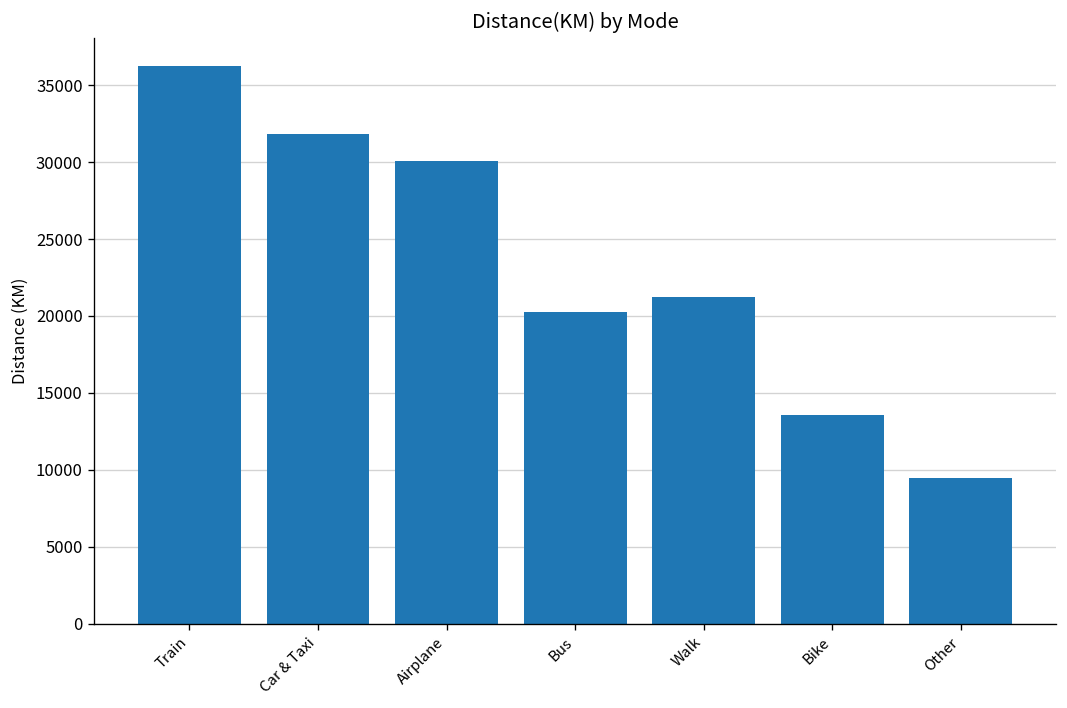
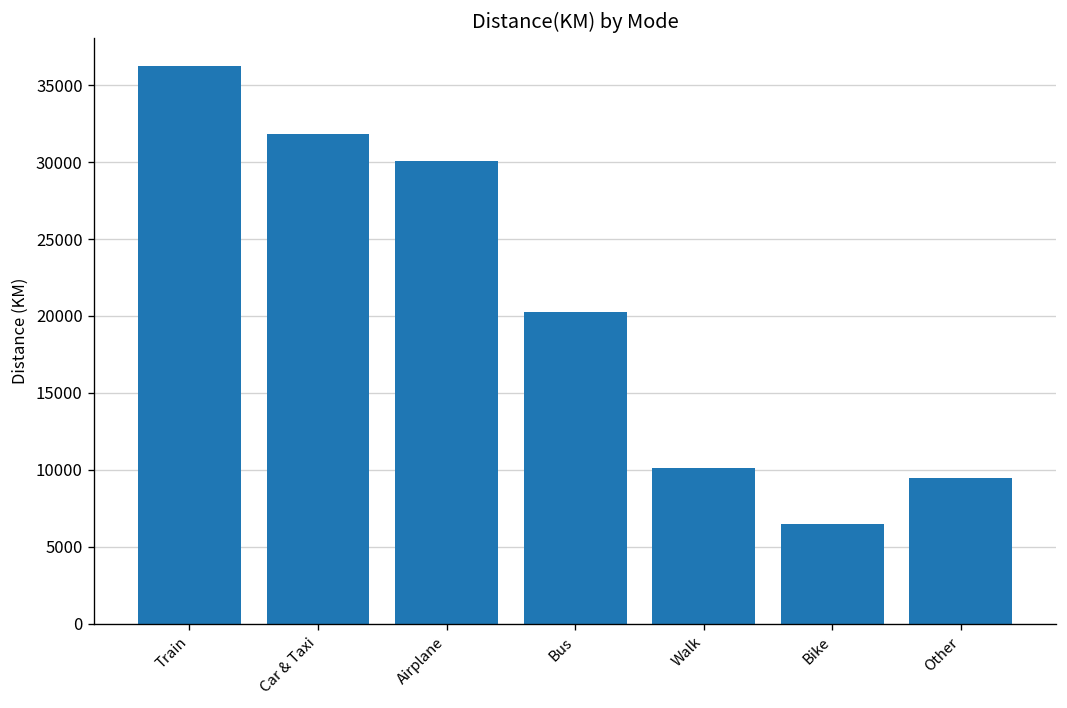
Walk: 21300 -> 10100
Bike: 13500 -> 6500
